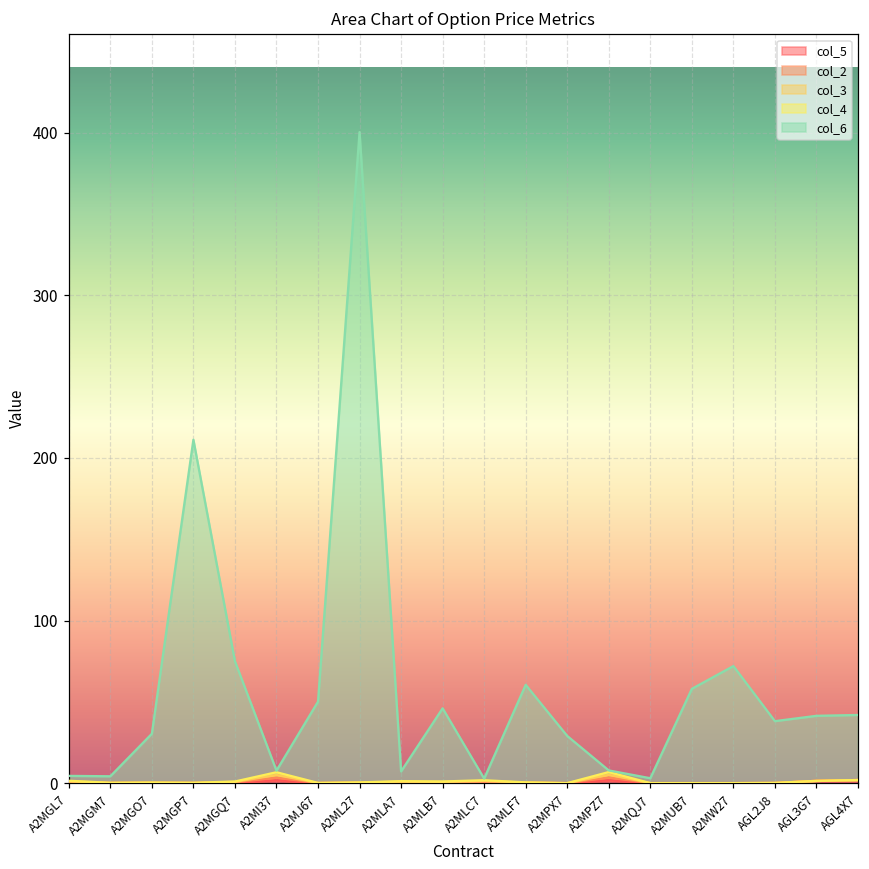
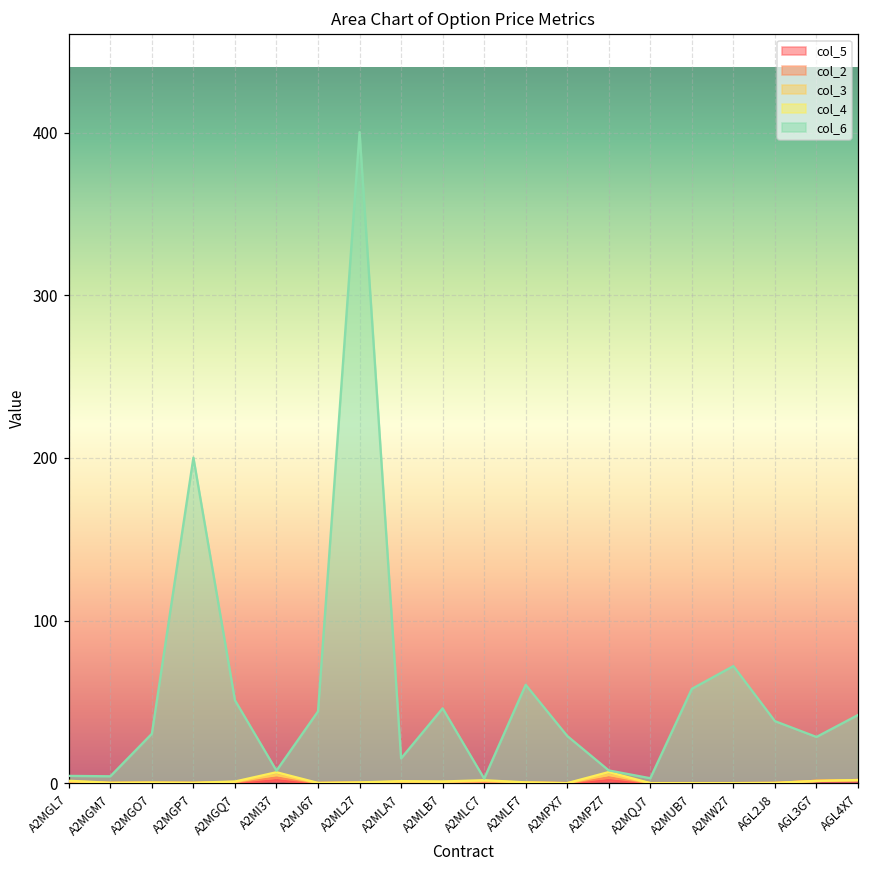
col_6, A2MGP7: 211 -> 200
col_6, A2MGQ7: 74 -> 50
col_6, A2MJ67: 50 -> 44
col_6, A2MLA7: 6 -> 14
col_6, AGL3G7: 40 -> 27
